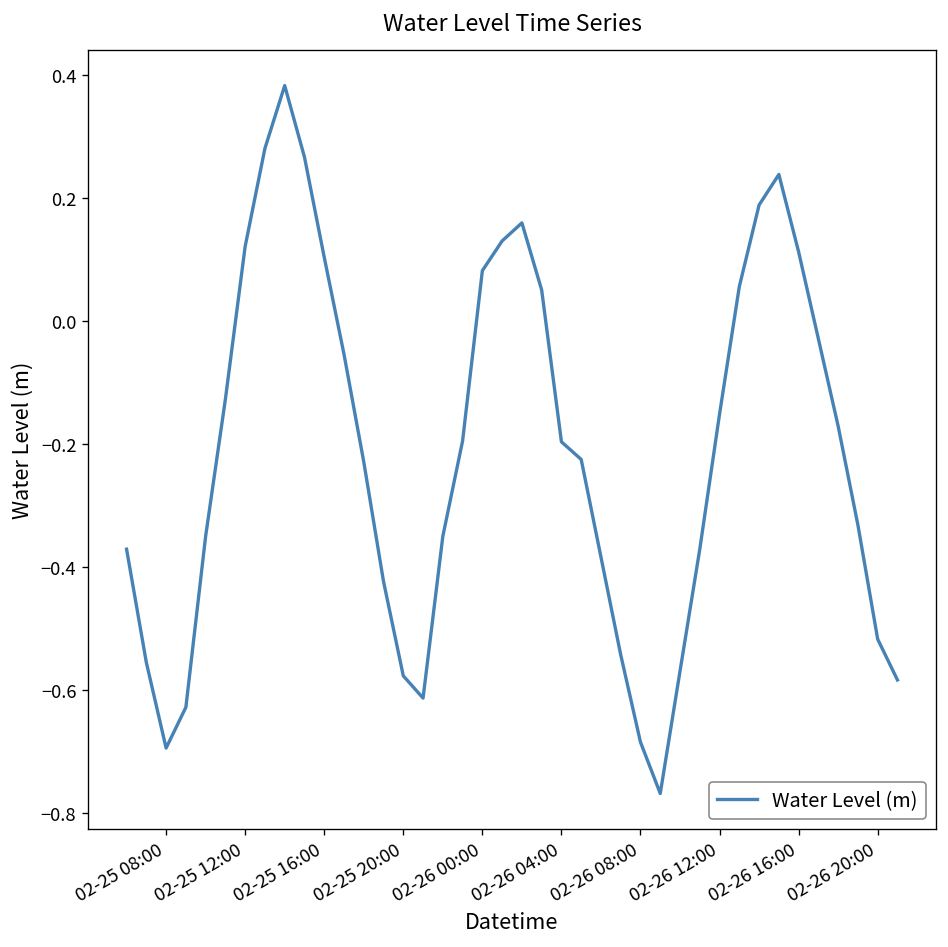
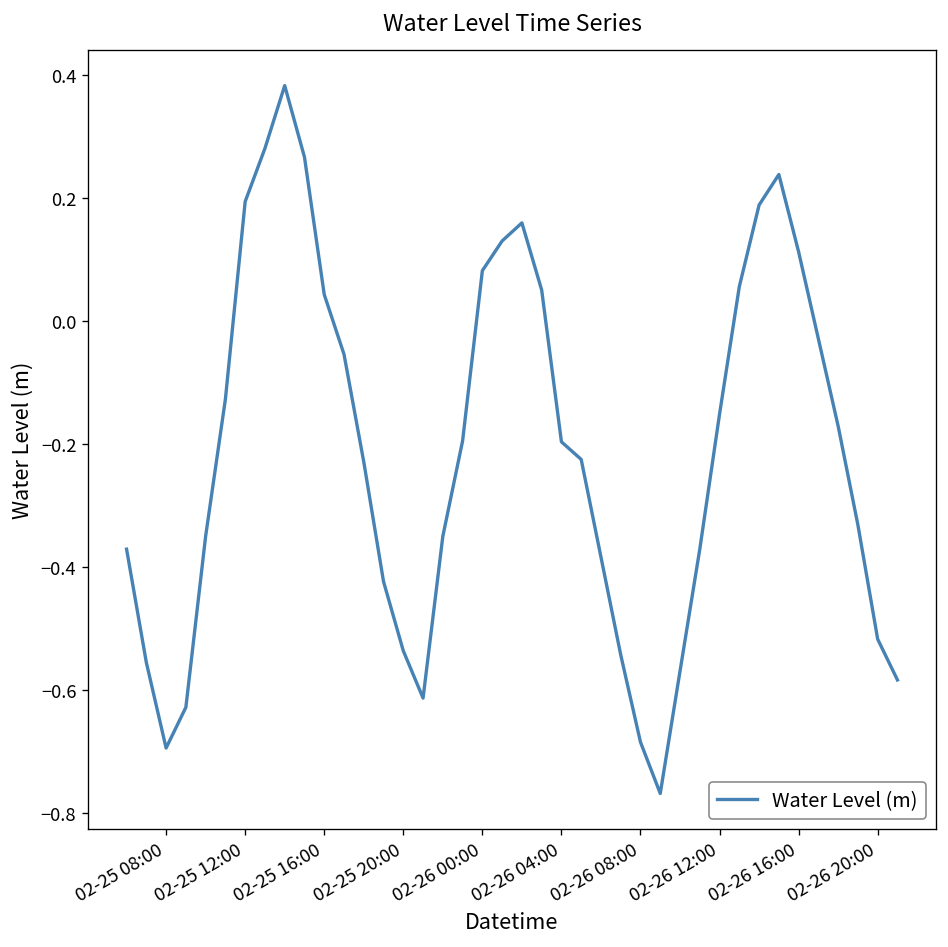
02-25 12:00: 0.12 -> 0.19
02-25 16:00: 0.10 -> 0.04
02-25 20:00: -0.58 -> -0.54
